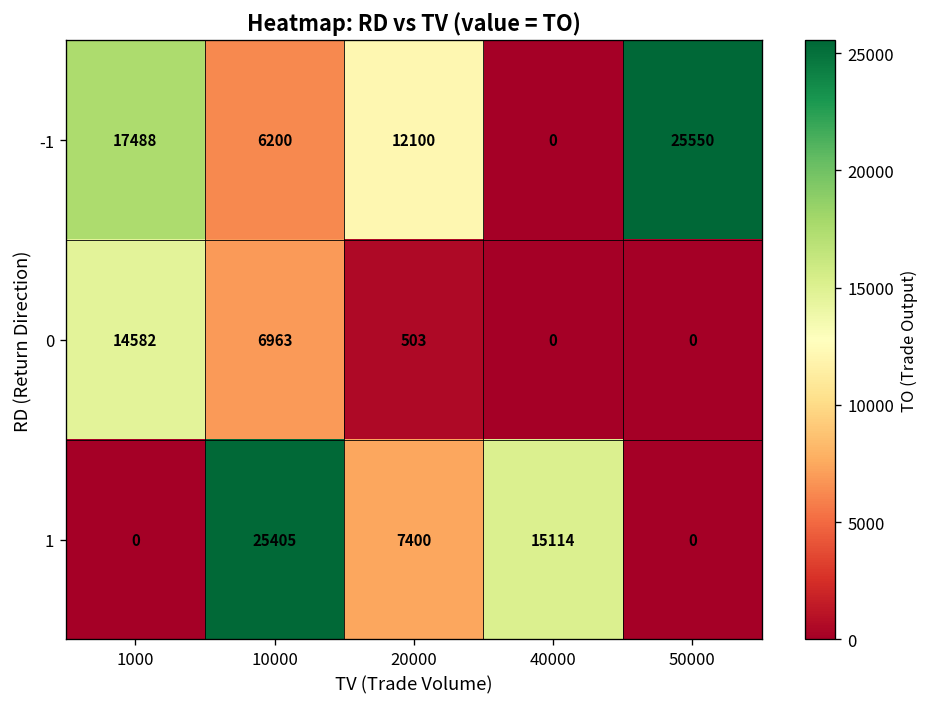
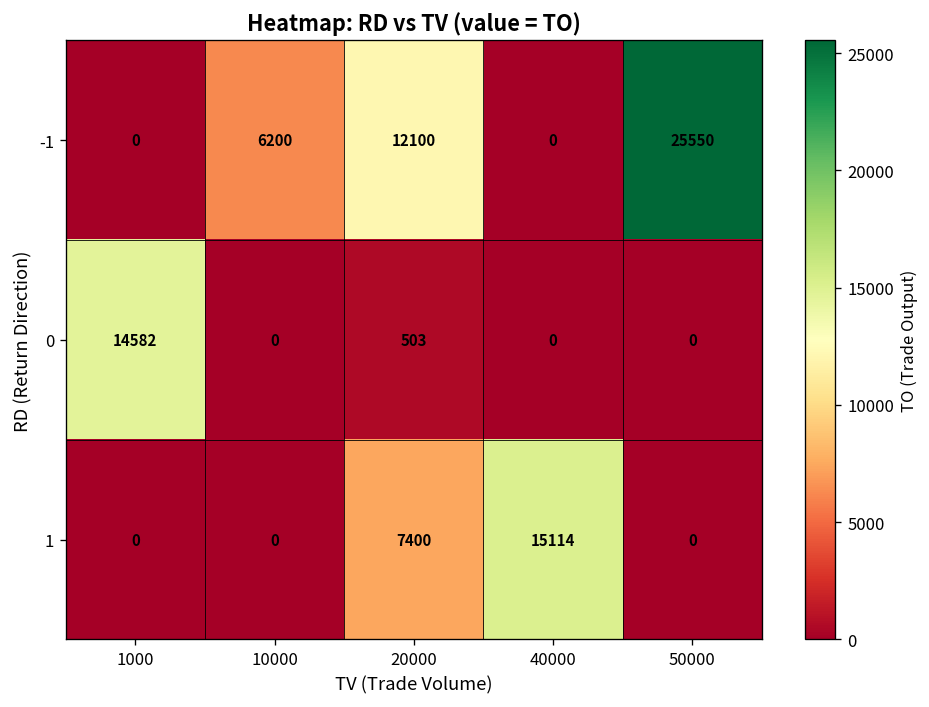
-1, 1000: 17488 -> 0
0, 10000: 6963 -> 0
1, 10000: 25405 -> 0
